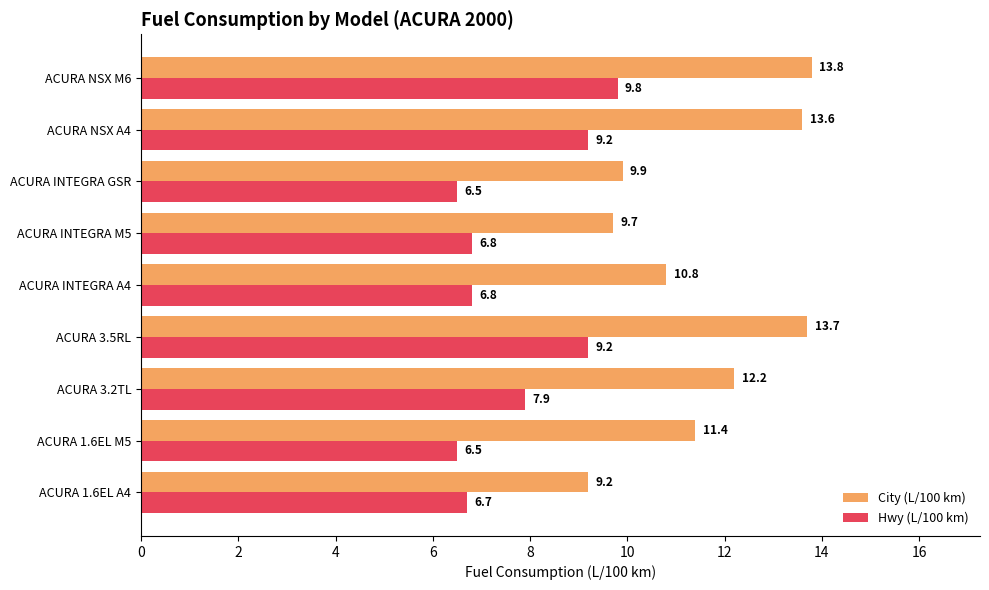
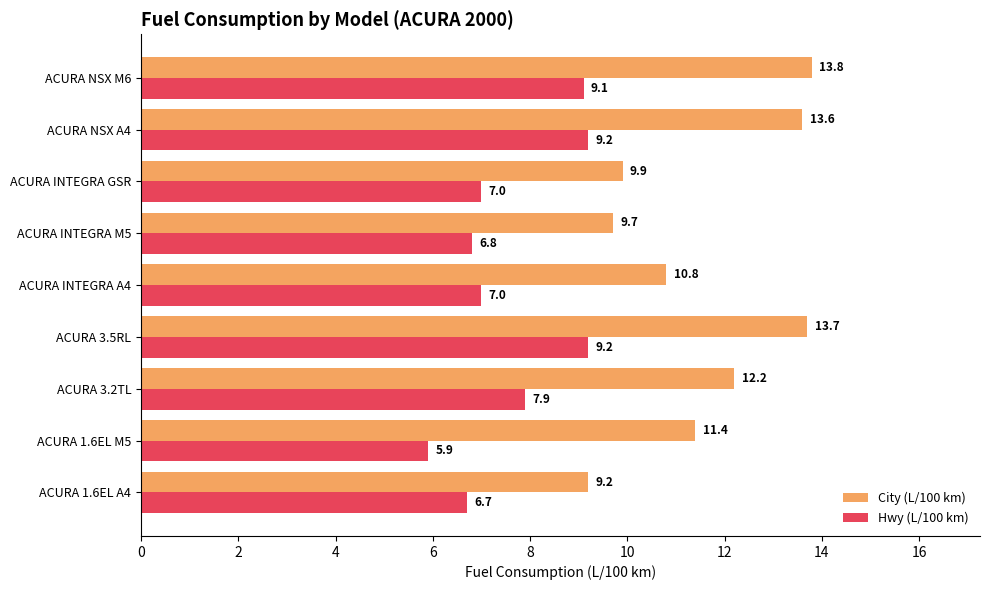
Hwy (L/100 km), ACURA NSX M6: 9.8 -> 9.1
Hwy (L/100 km), ACURA INTEGRA GSR: 6.5 -> 7.0
Hwy (L/100 km), ACURA INTEGRA A4: 6.8 -> 7.0
Hwy (L/100 km), ACURA 1.6EL M5: 6.5 -> 5.9
